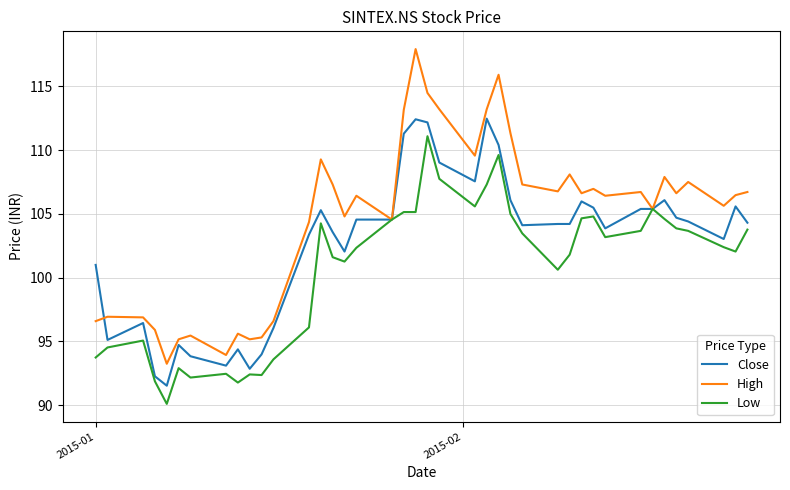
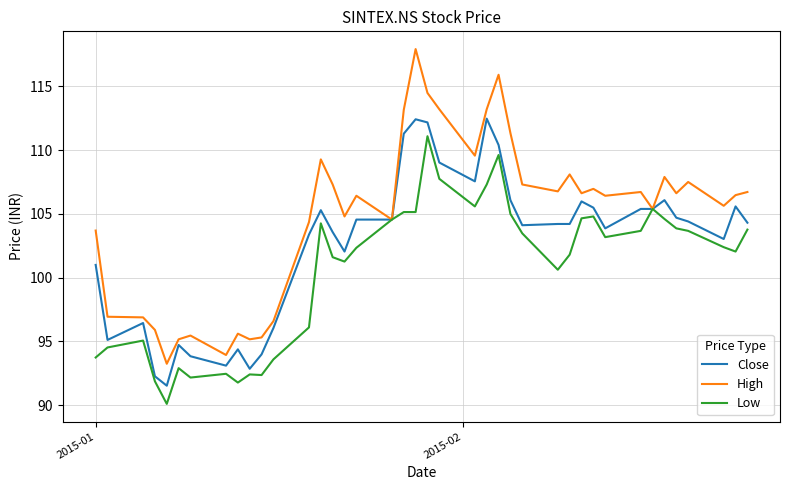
High, 2015-01: 96.6 -> 103.7
